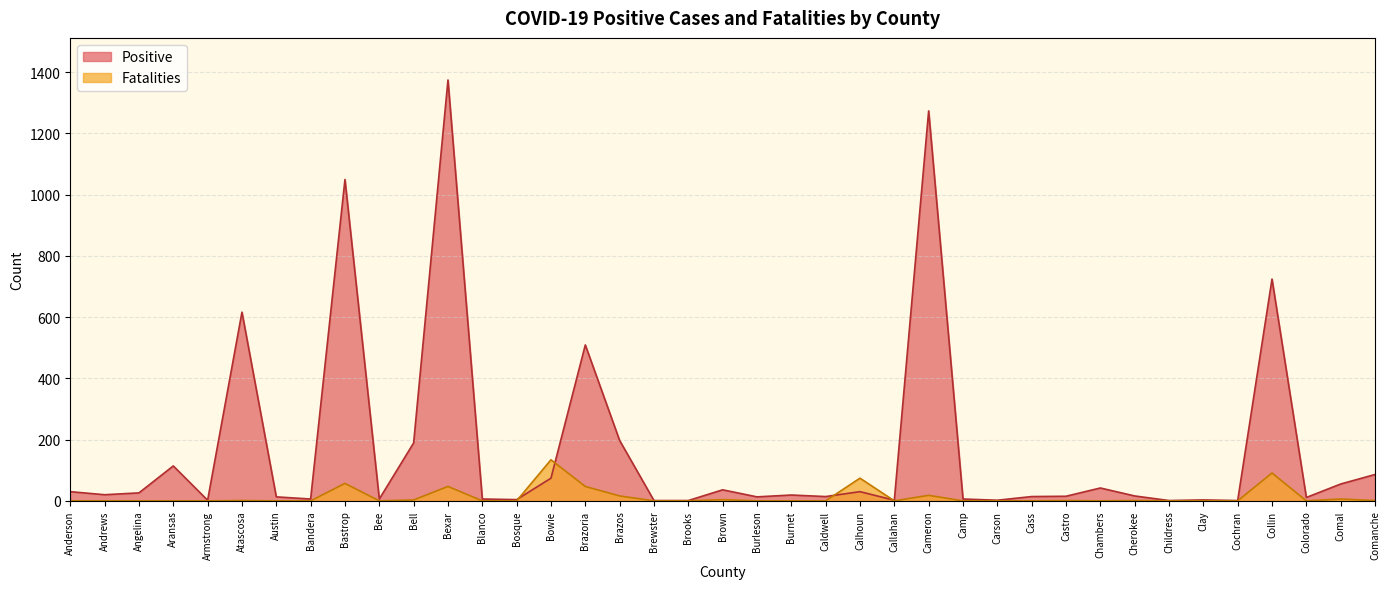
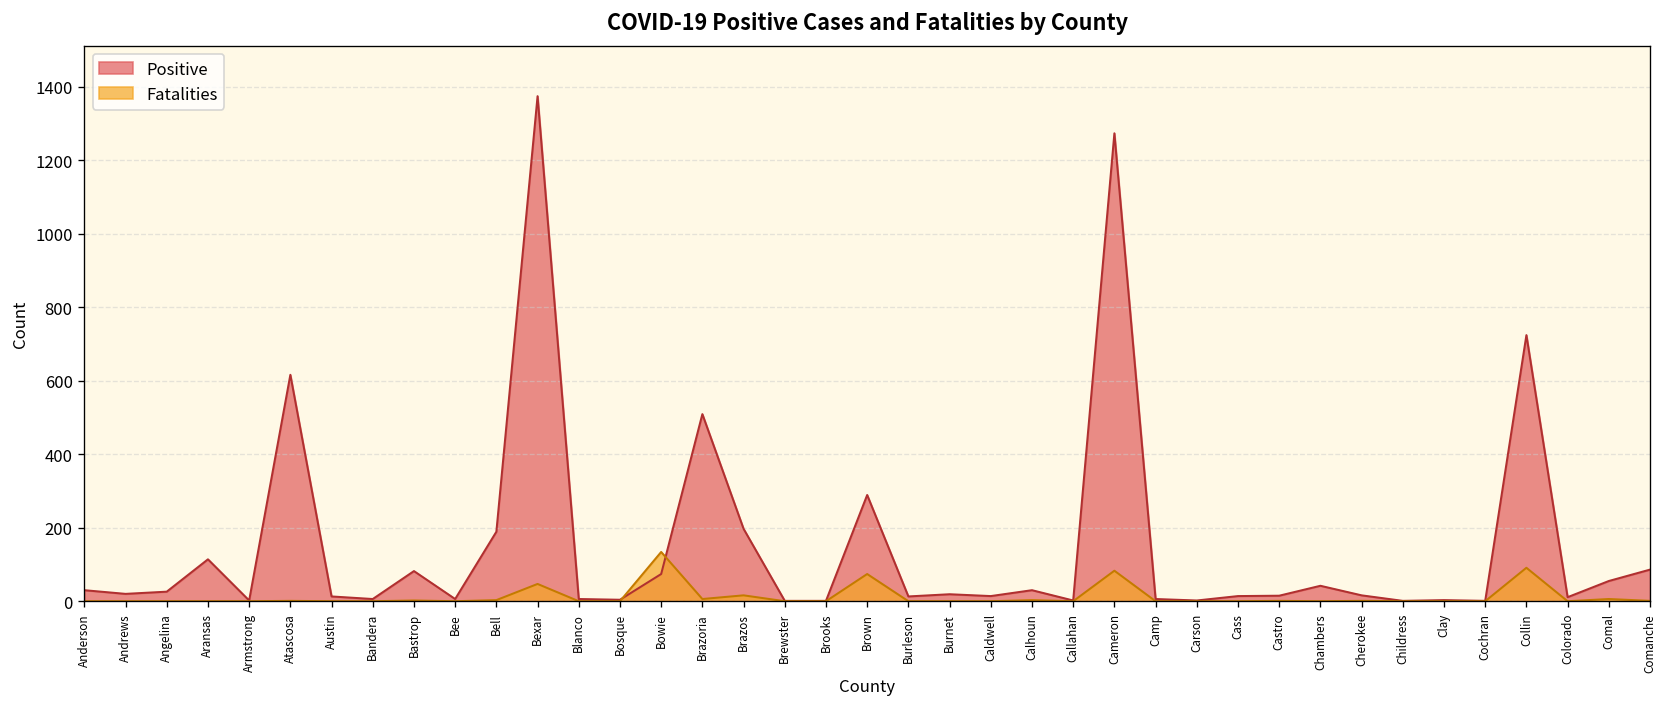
Positive, Bastrop: 1050 -> 80
Fatalities, Bastrop: 60 -> 0
Fatalities, Brazoria: 50 -> 10
Positive, Brown: 40 -> 290
Fatalities, Brown: 0 -> 70
Fatalities, Calhoun: 70 -> 0
Fatalities, Cameron: 20 -> 80
